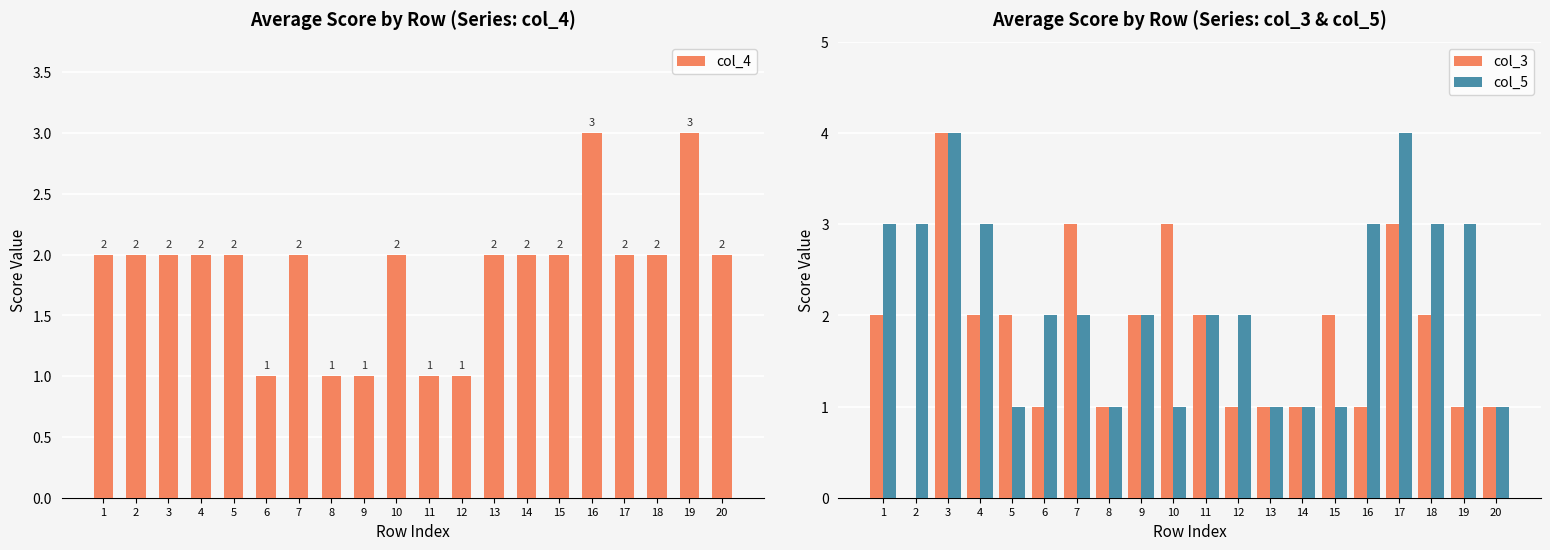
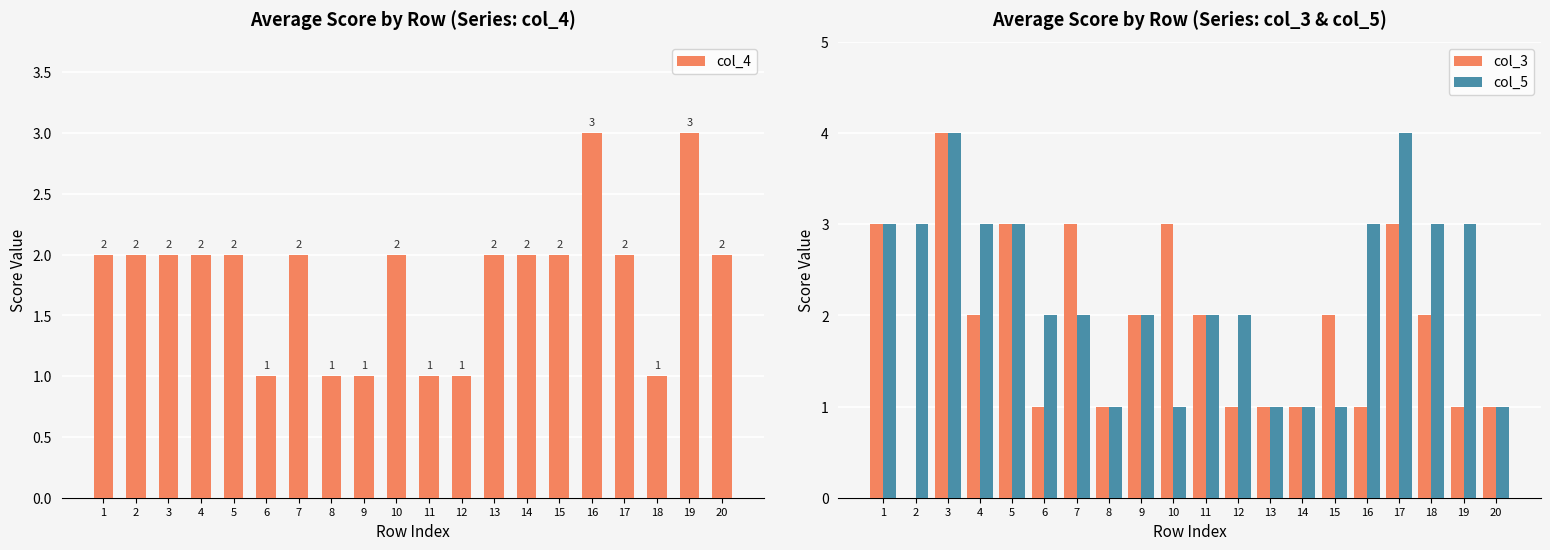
Average Score by Row (Series: col_4), 18: 2 -> 1
Average Score by Row (Series: col_3 & col_5), col_3, 1: 2 -> 3
Average Score by Row (Series: col_3 & col_5), col_3, 5: 2 -> 3
Average Score by Row (Series: col_3 & col_5), col_5, 5: 1 -> 3
